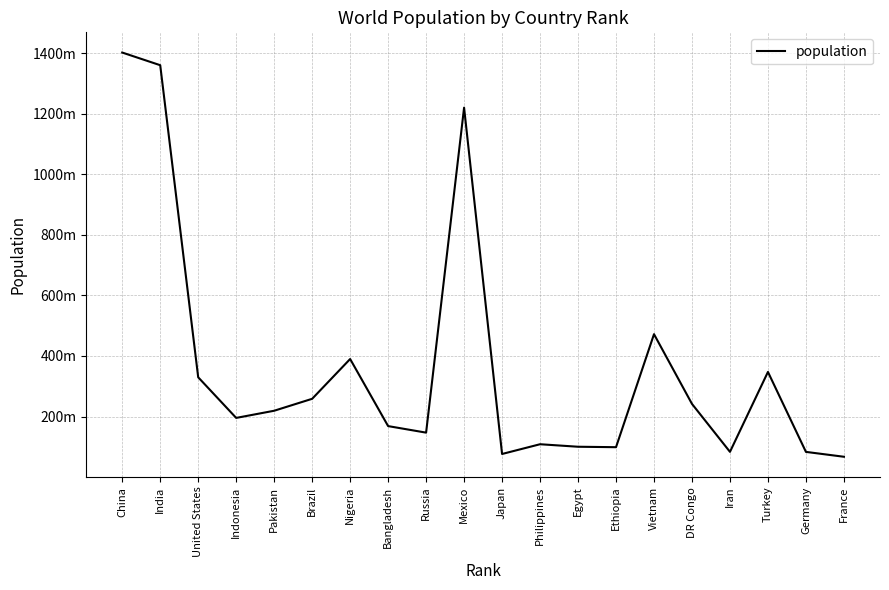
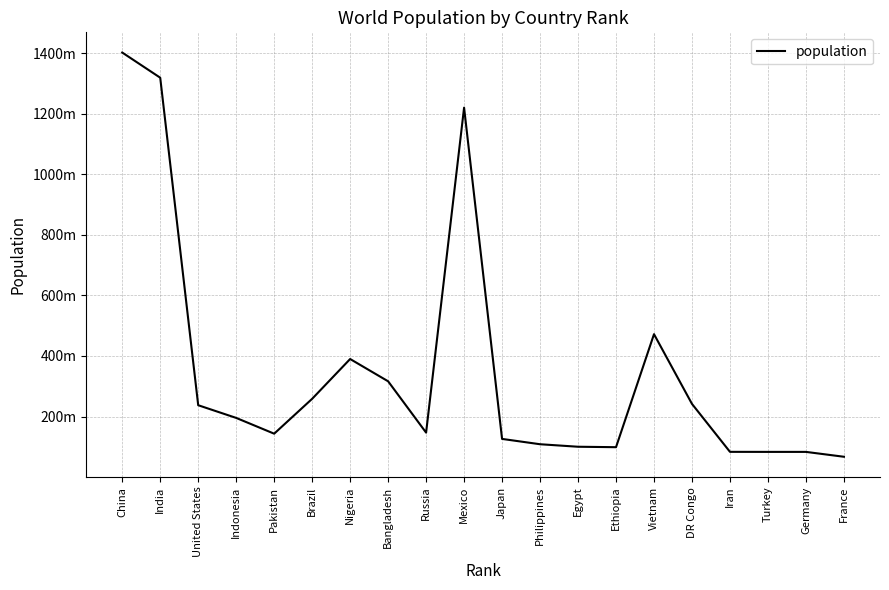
India: 1360m -> 1320m
United States: 330m -> 240m
Pakistan: 220m -> 140m
Bangladesh: 170m -> 320m
Japan: 80m -> 130m
Turkey: 350m -> 80m
